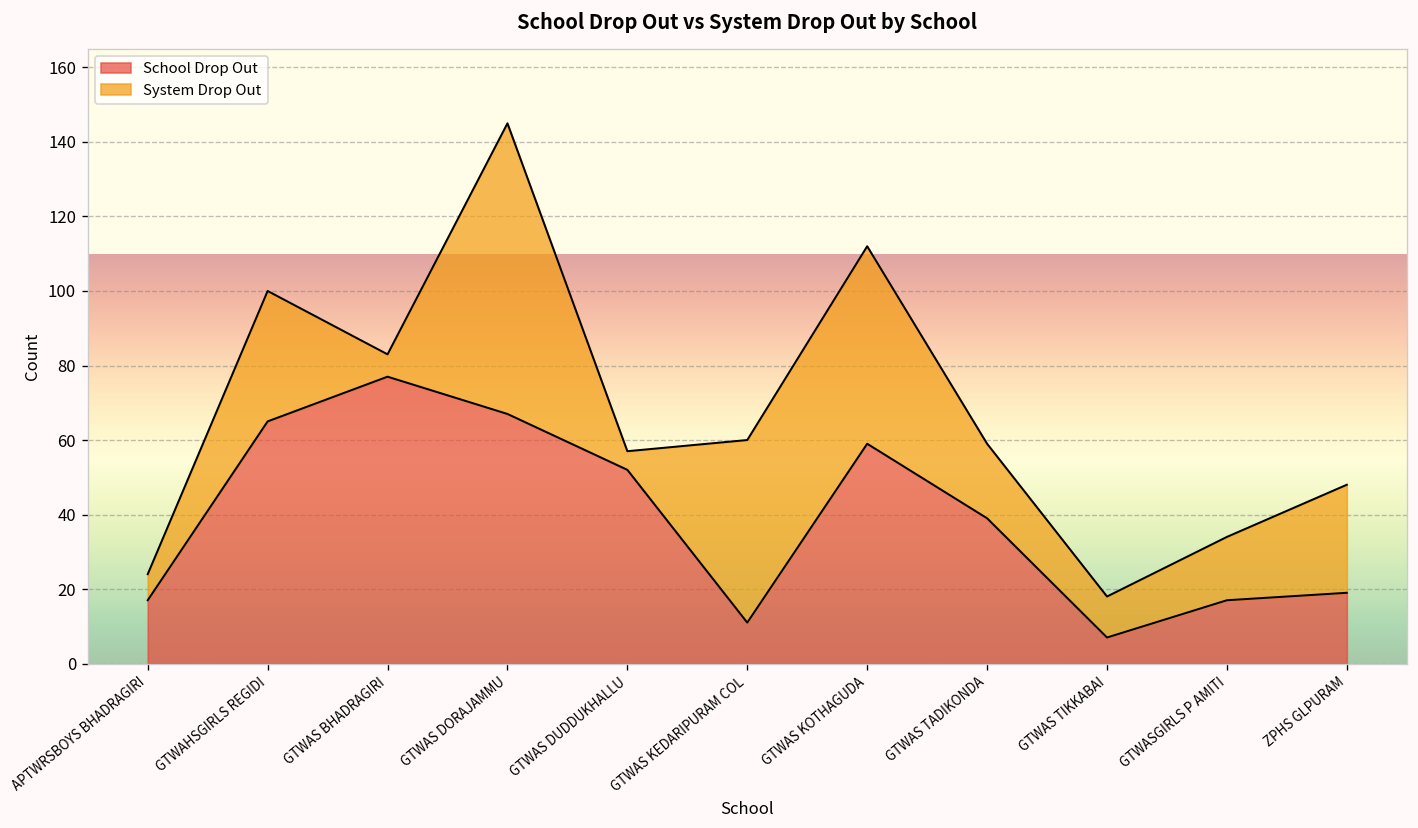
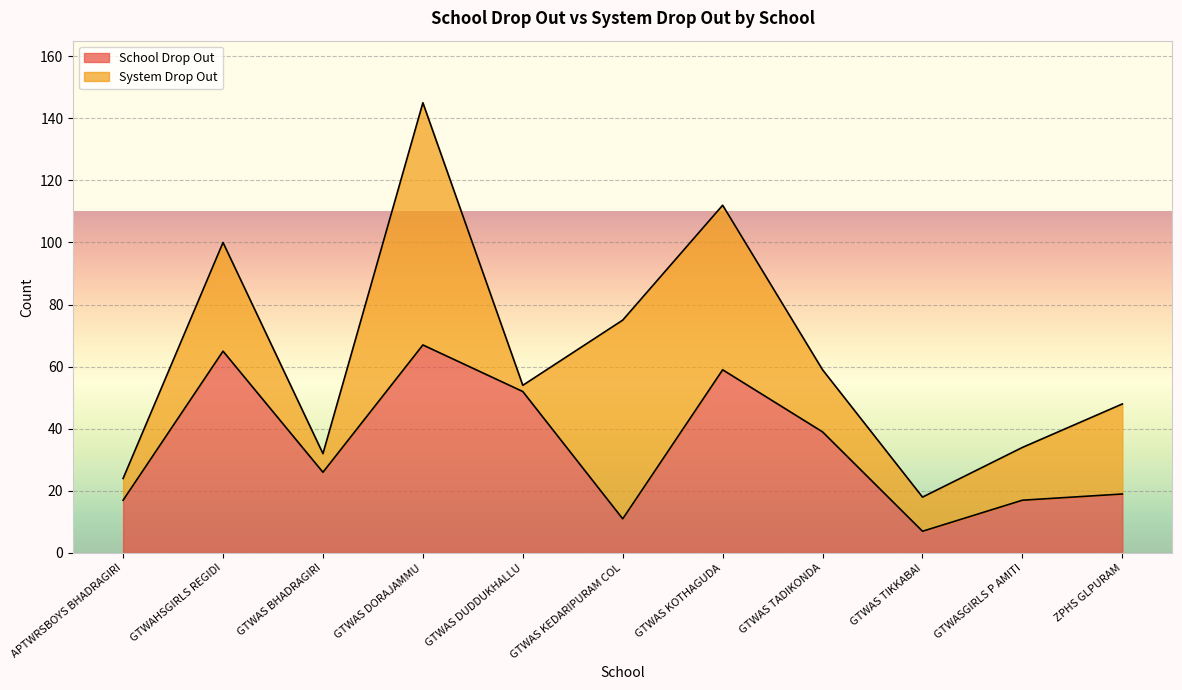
School Drop Out, GTWAS BHADRAGIRI: 77 -> 26
System Drop Out, GTWAS DUDDUKHALLU: 5 -> 2
System Drop Out, GTWAS KEDARIPURAM COL: 49 -> 64
